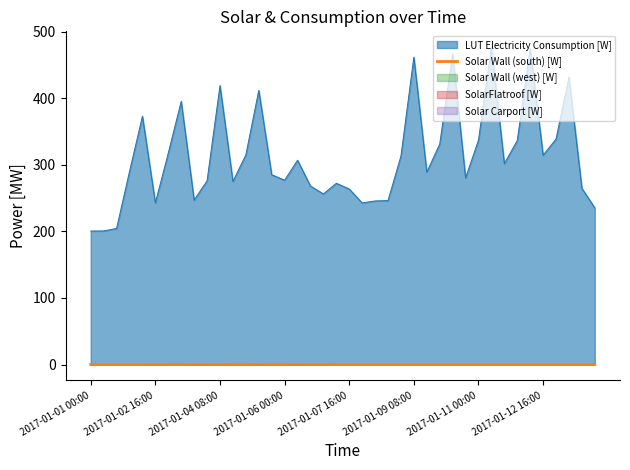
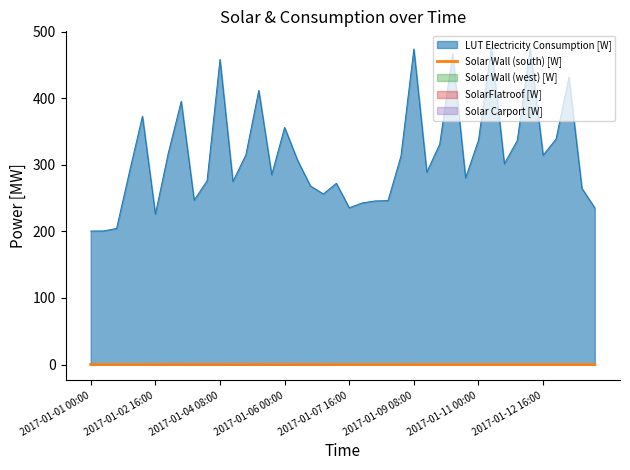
LUT Electricity Consumption [W], 2017-01-02 16:00: 240 -> 230
LUT Electricity Consumption [W], 2017-01-04 08:00: 420 -> 460
LUT Electricity Consumption [W], 2017-01-06 00:00: 280 -> 360
LUT Electricity Consumption [W], 2017-01-07 16:00: 260 -> 240
LUT Electricity Consumption [W], 2017-01-09 08:00: 460 -> 470
